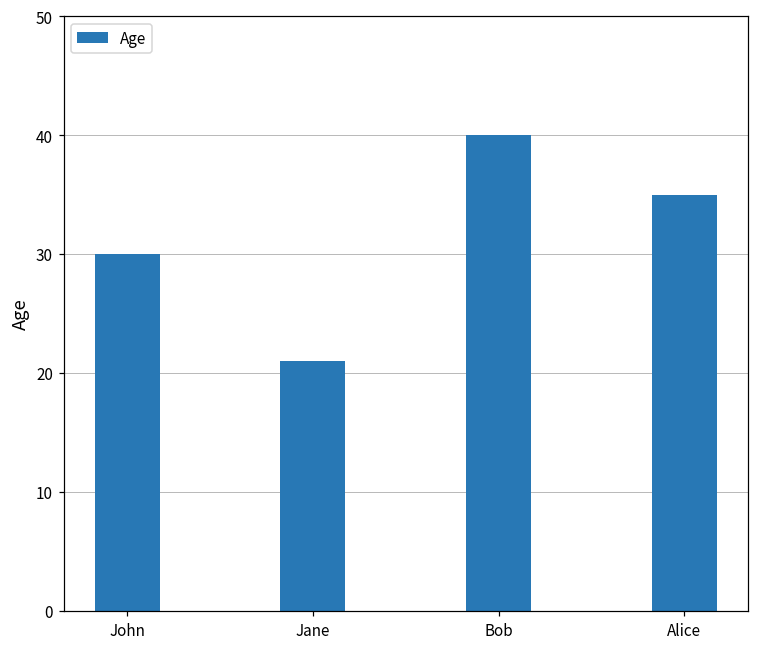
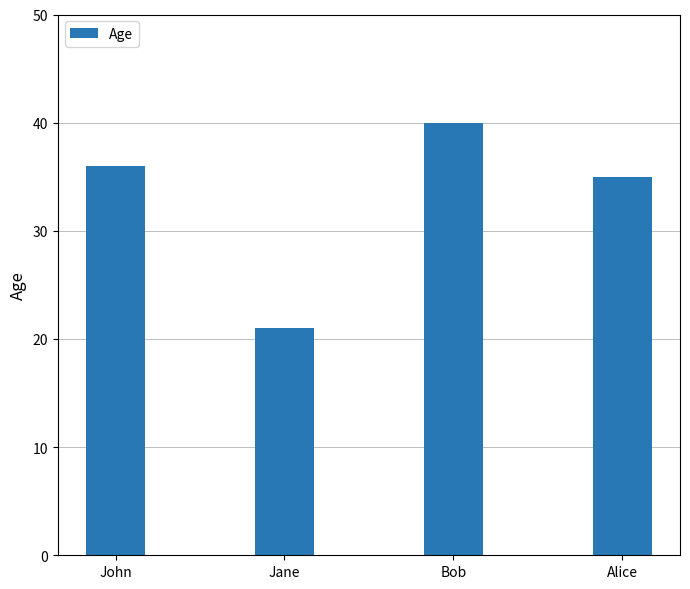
John: 30 -> 36
